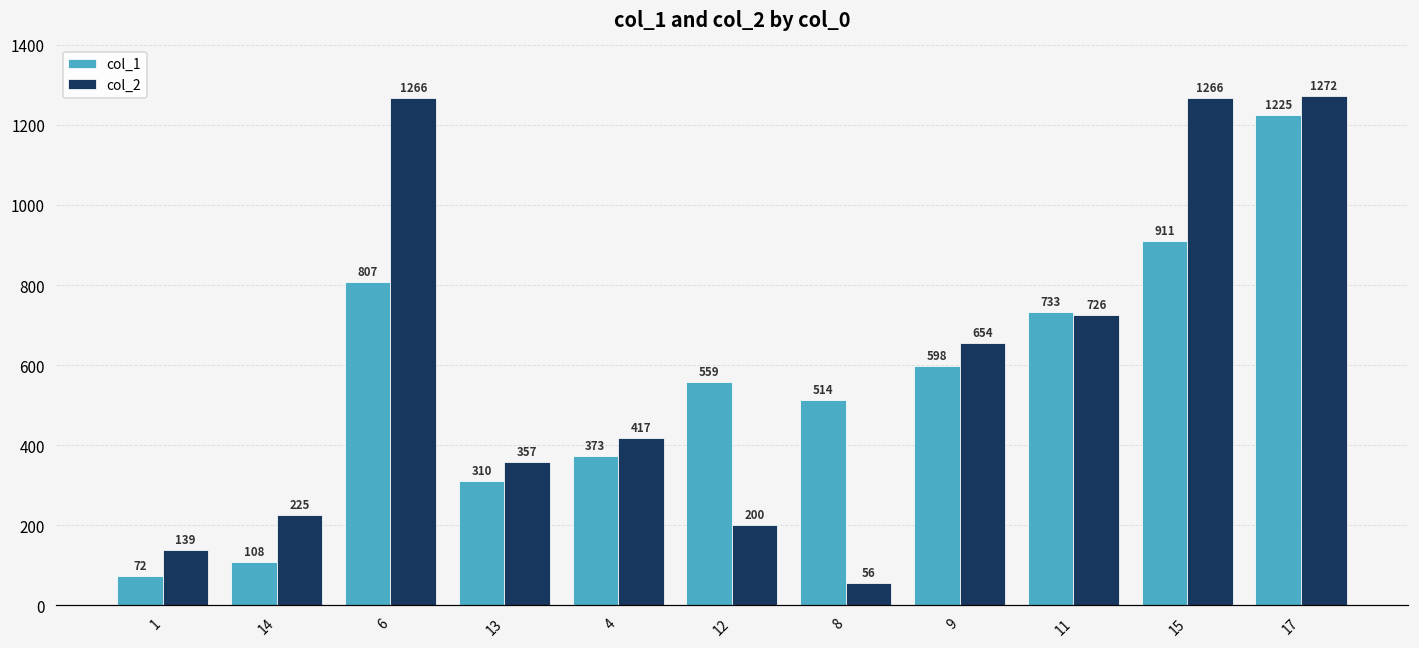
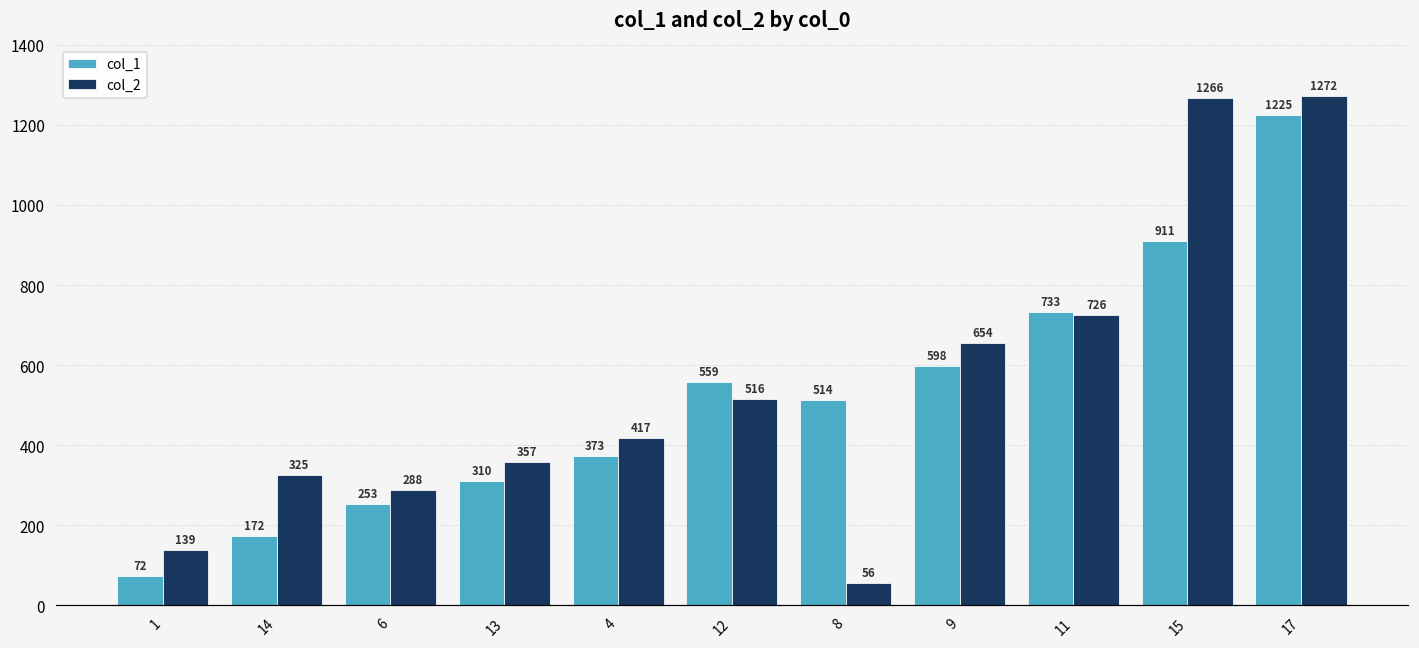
col_1, 14: 108 -> 172
col_2, 14: 225 -> 325
col_1, 6: 807 -> 253
col_2, 6: 1266 -> 288
col_2, 12: 200 -> 516
